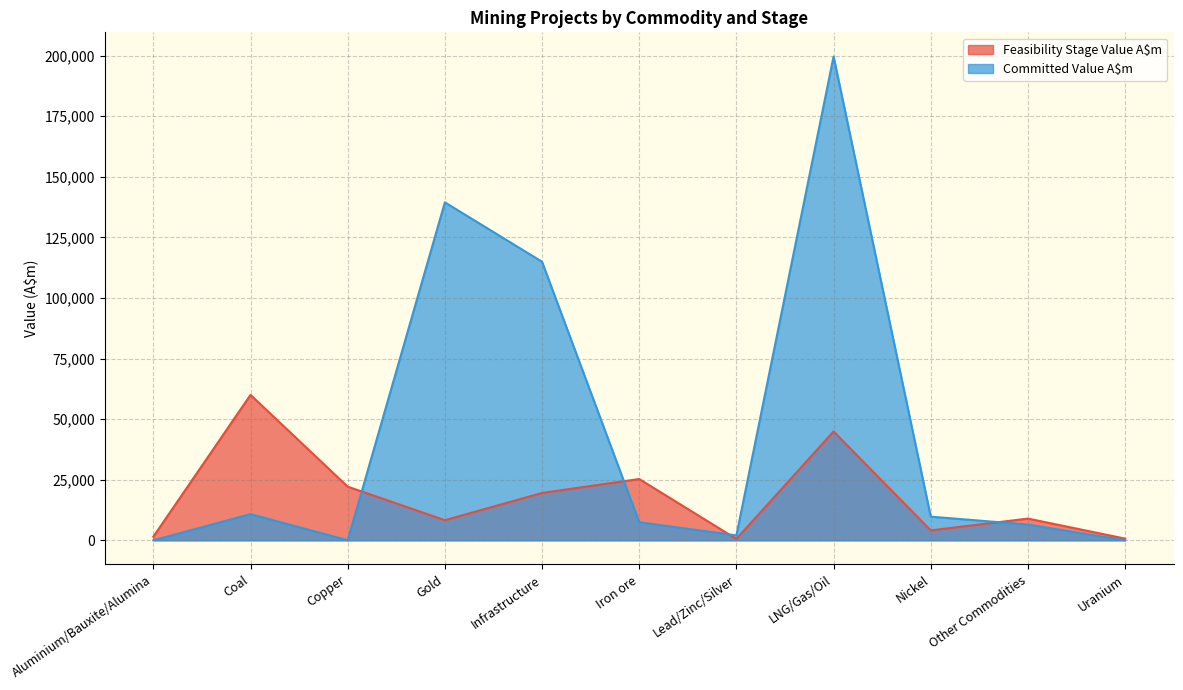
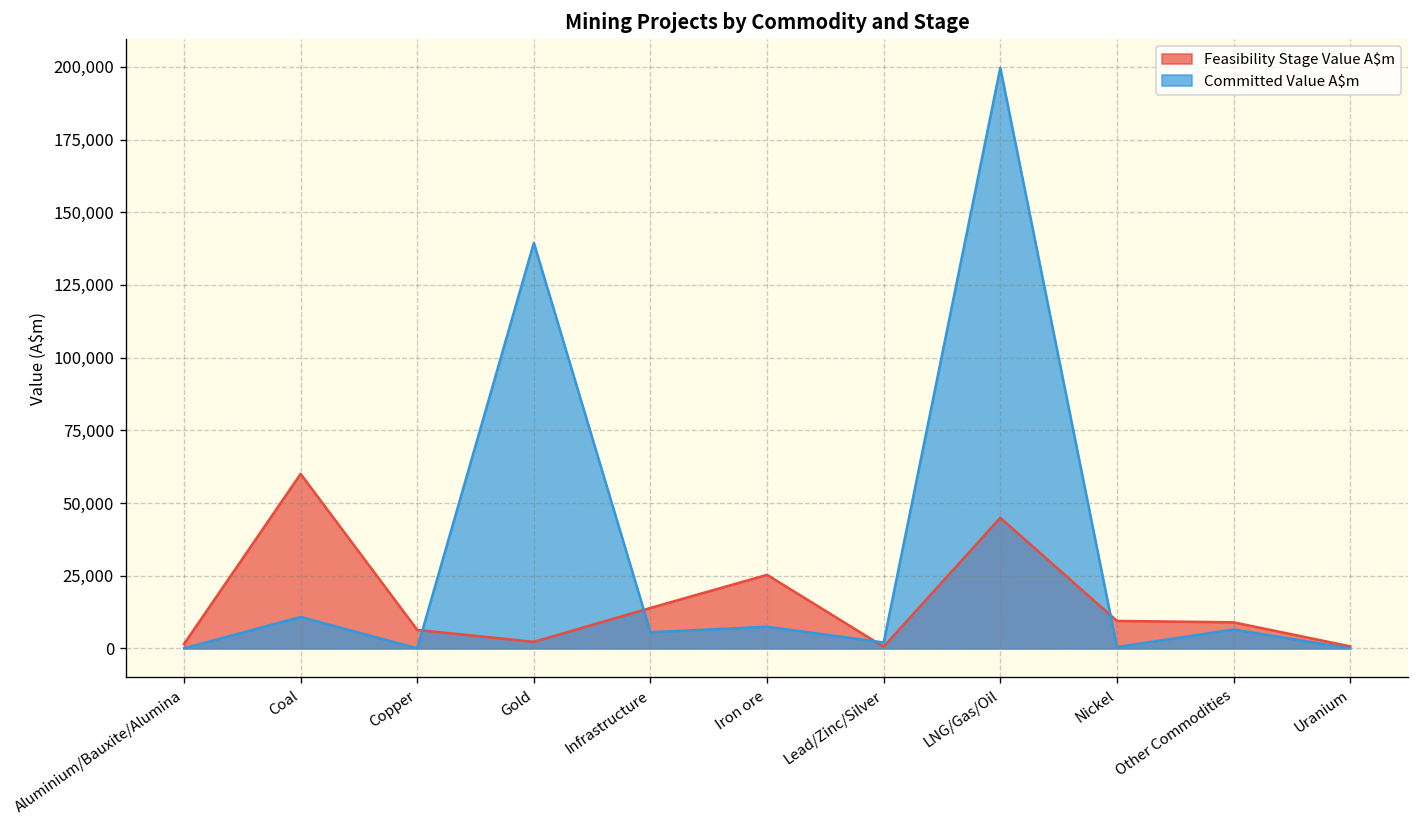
Feasibility Stage Value A$m, Copper: 22,000 -> 6,000
Feasibility Stage Value A$m, Gold: 8,000 -> 2,000
Feasibility Stage Value A$m, Infrastructure: 20,000 -> 14,000
Committed Value A$m, Infrastructure: 115,000 -> 6,000
Feasibility Stage Value A$m, Nickel: 4,000 -> 9,000
Committed Value A$m, Nickel: 10,000 -> 0
